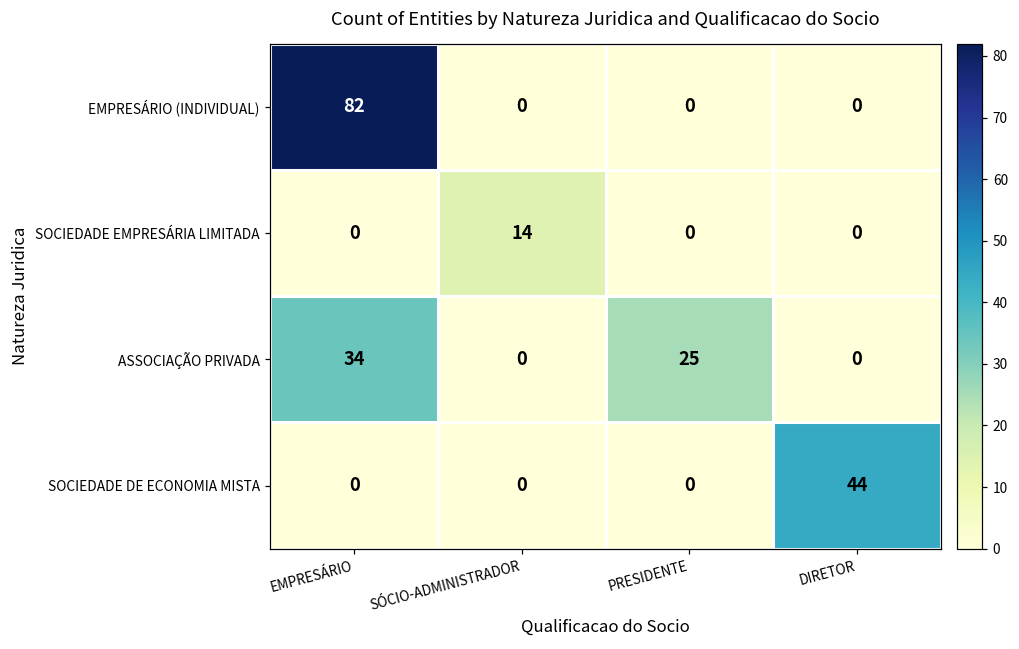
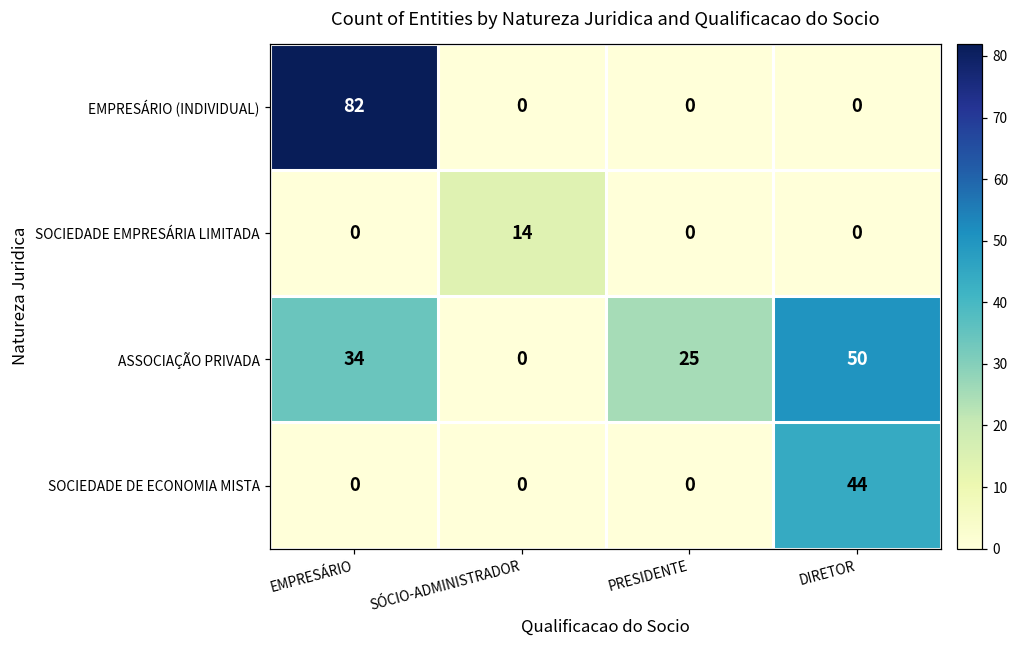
ASSOCIAÇÃO PRIVADA, DIRETOR: 0 -> 50
